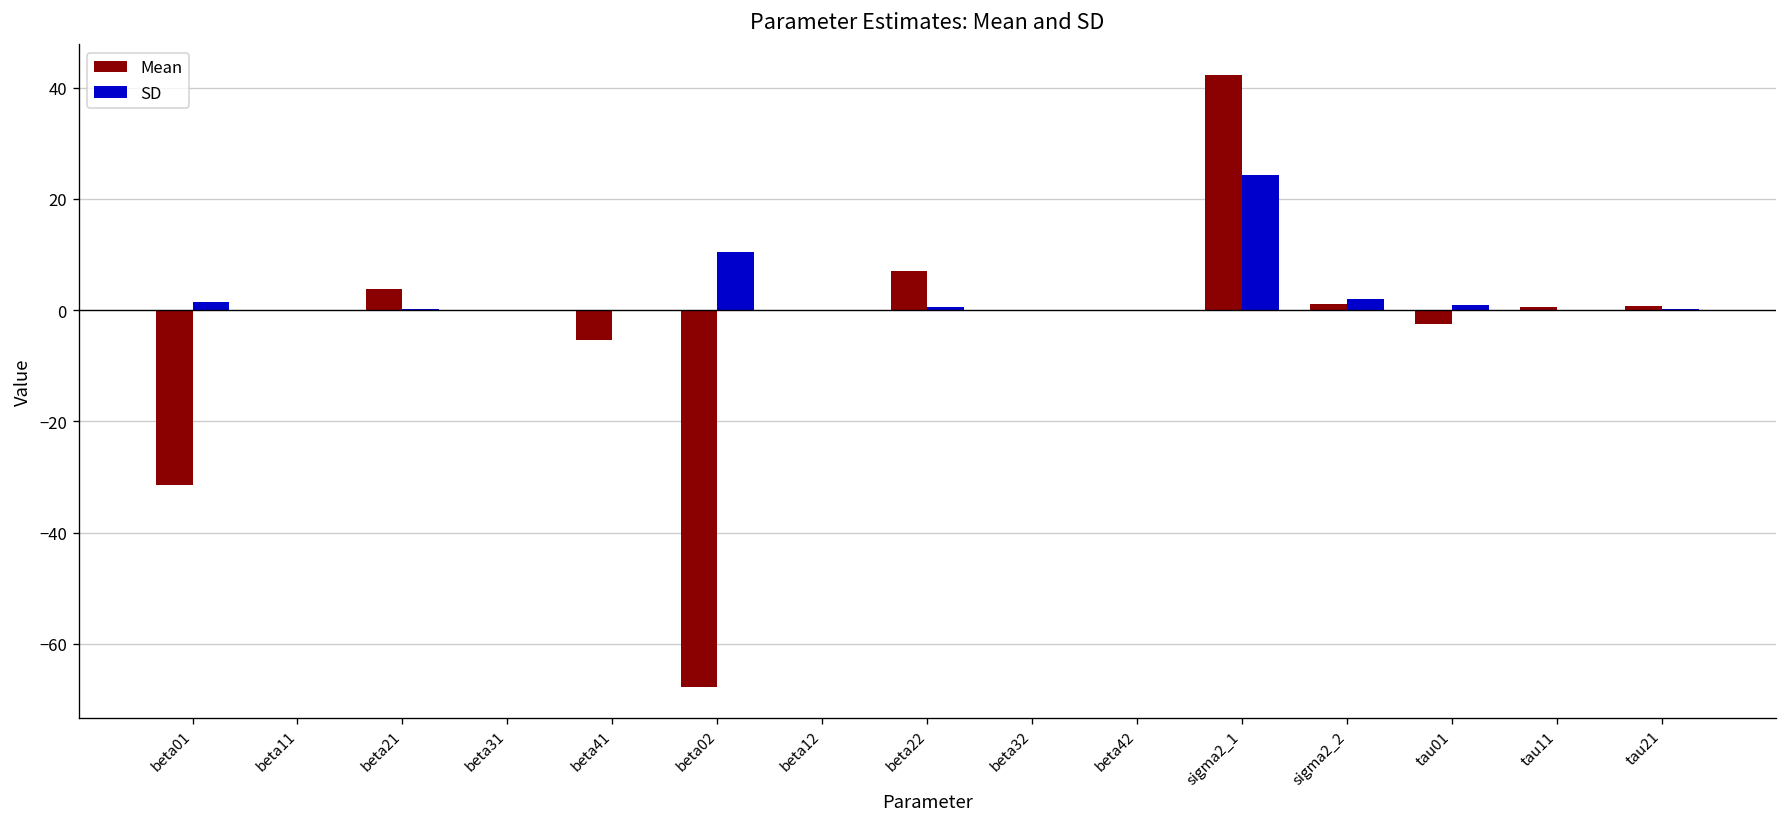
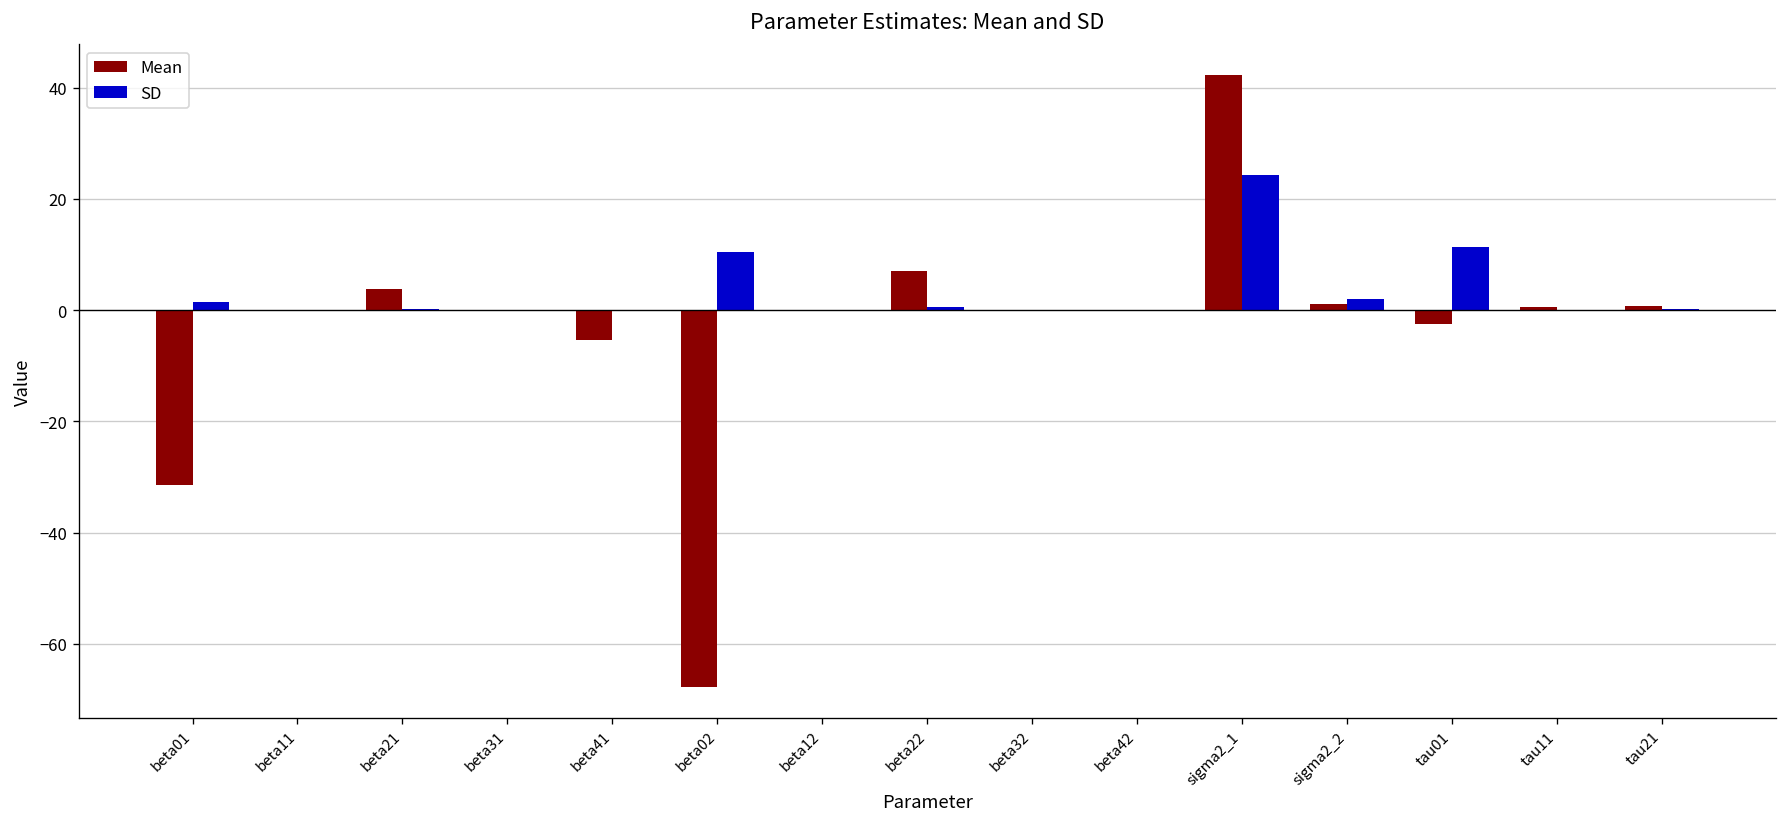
SD, tau01: 1 -> 11
